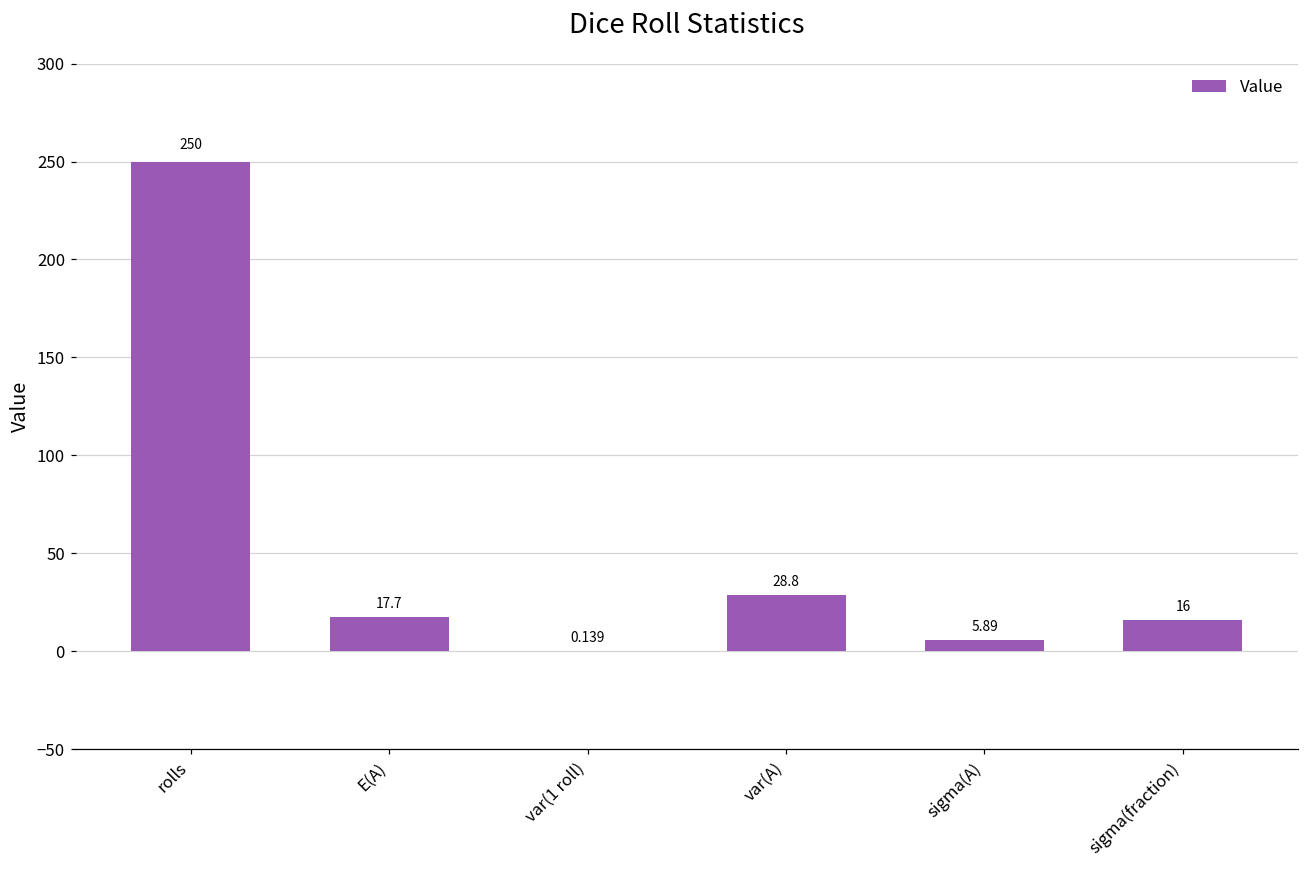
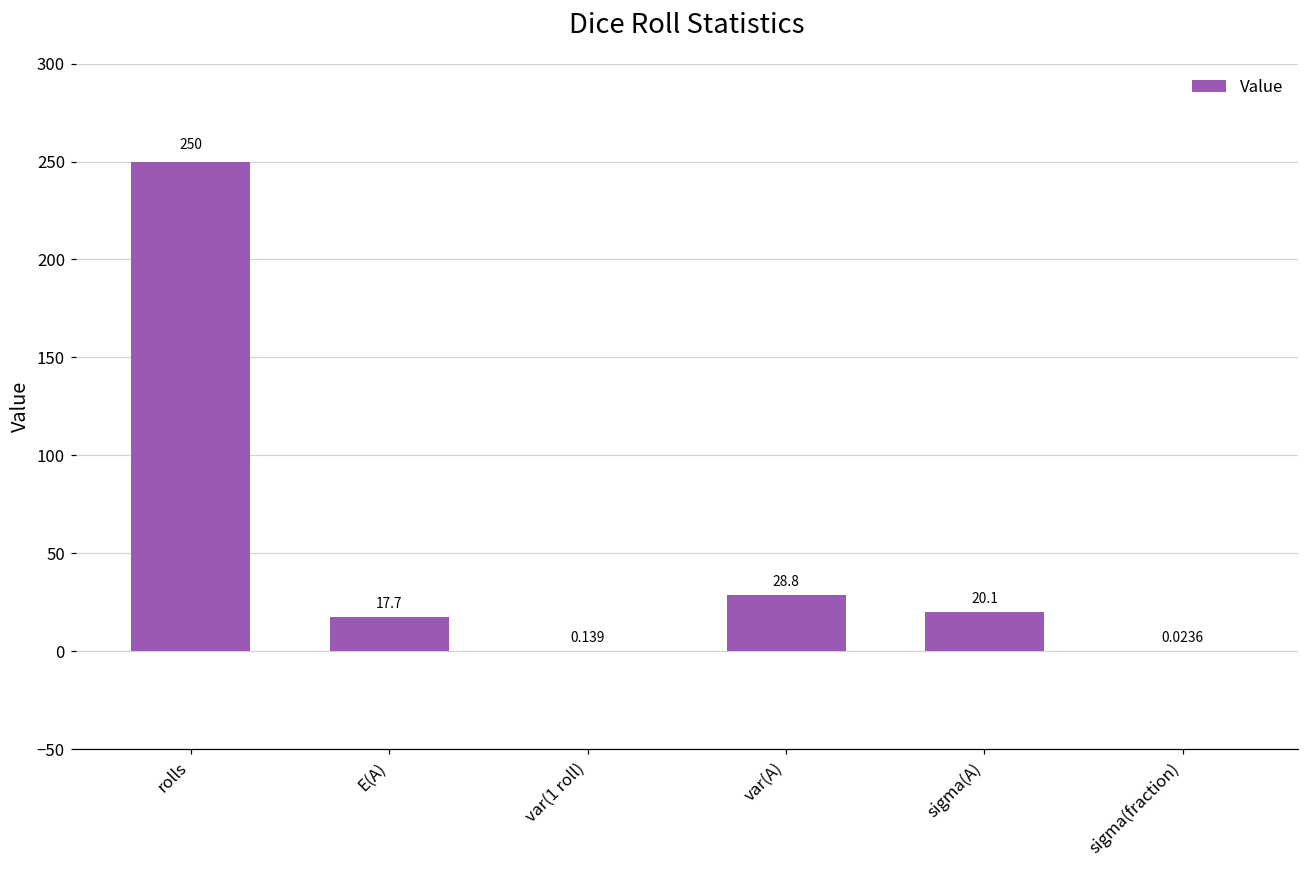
sigma(A): 5.89 -> 20.1
sigma(fraction): 16 -> 0.0236
